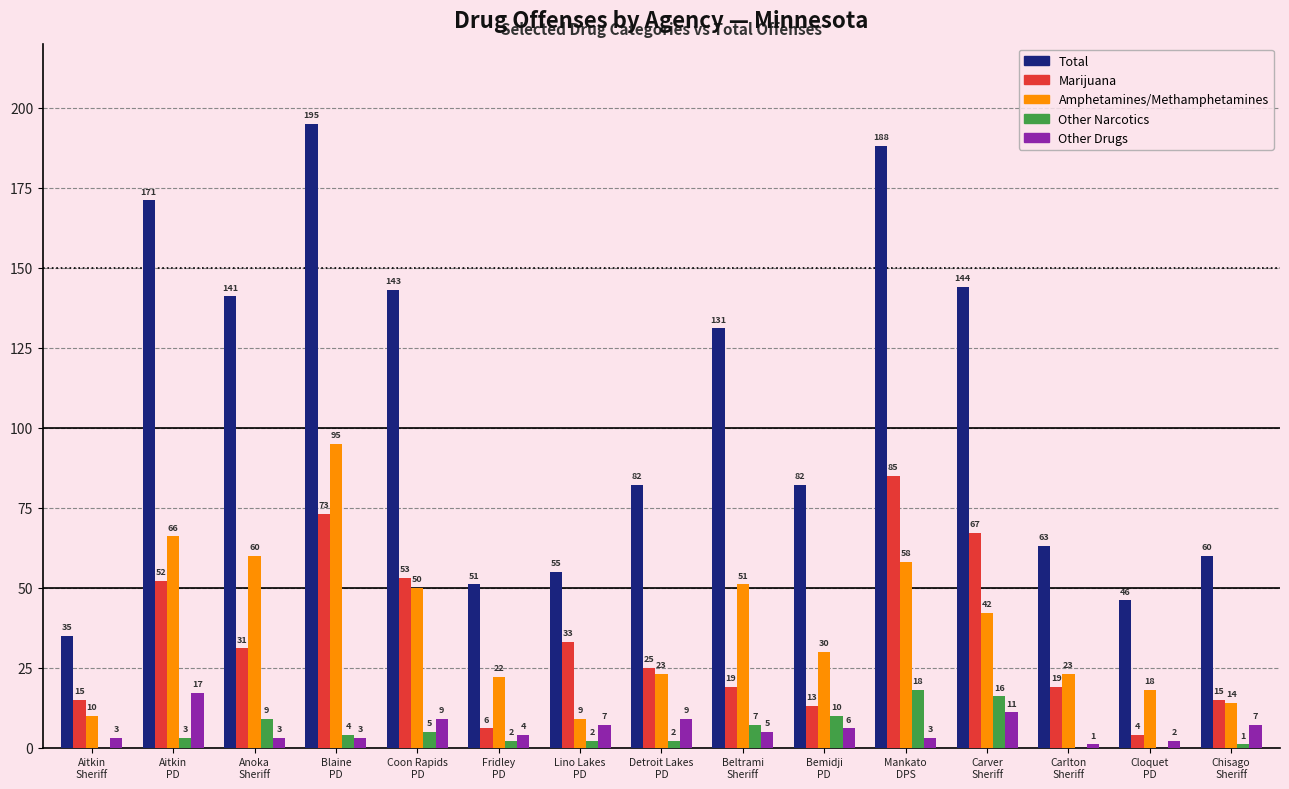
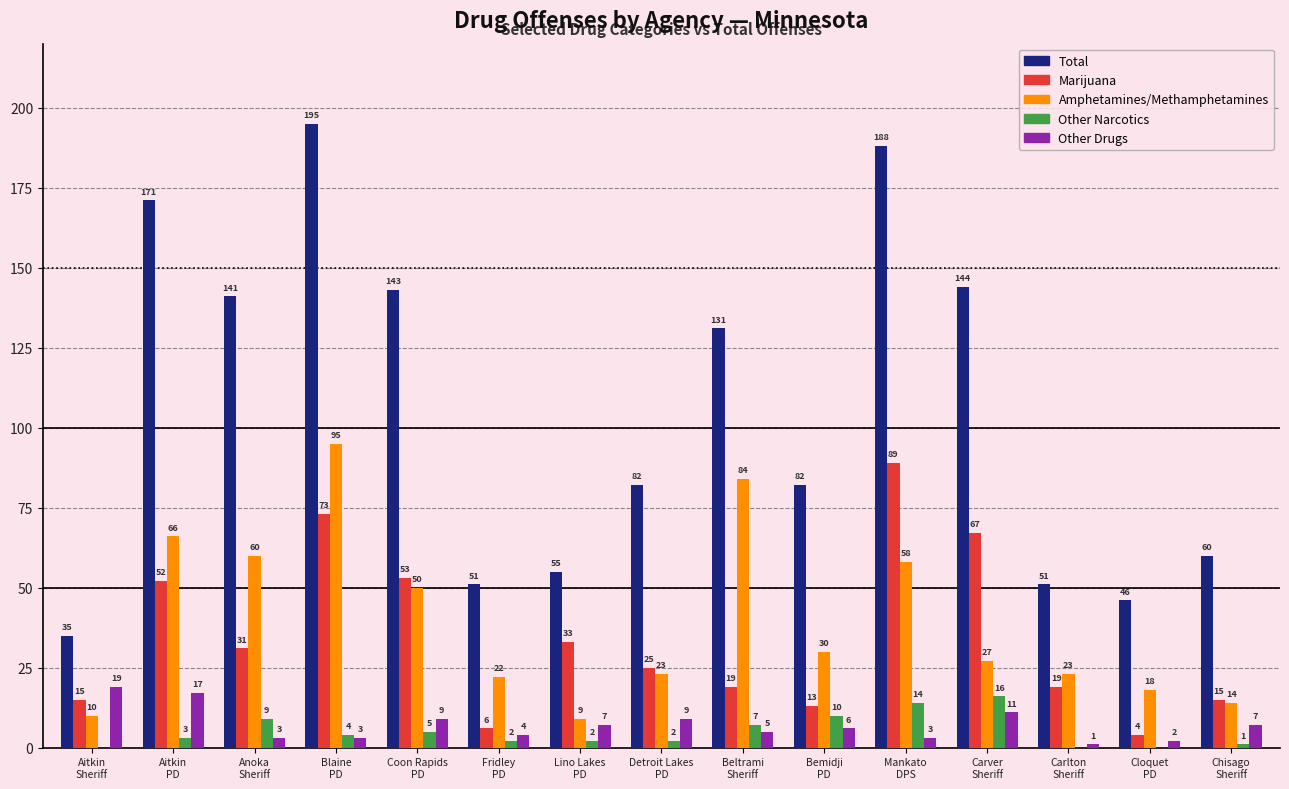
Other Drugs, Aitkin Sheriff: 3 -> 19
Amphetamines/Methamphetamines, Beltrami Sheriff: 51 -> 84
Marijuana, Mankato DPS: 85 -> 89
Other Narcotics, Mankato DPS: 18 -> 14
Amphetamines/Methamphetamines, Carver Sheriff: 42 -> 27
Total, Carlton Sheriff: 63 -> 51
